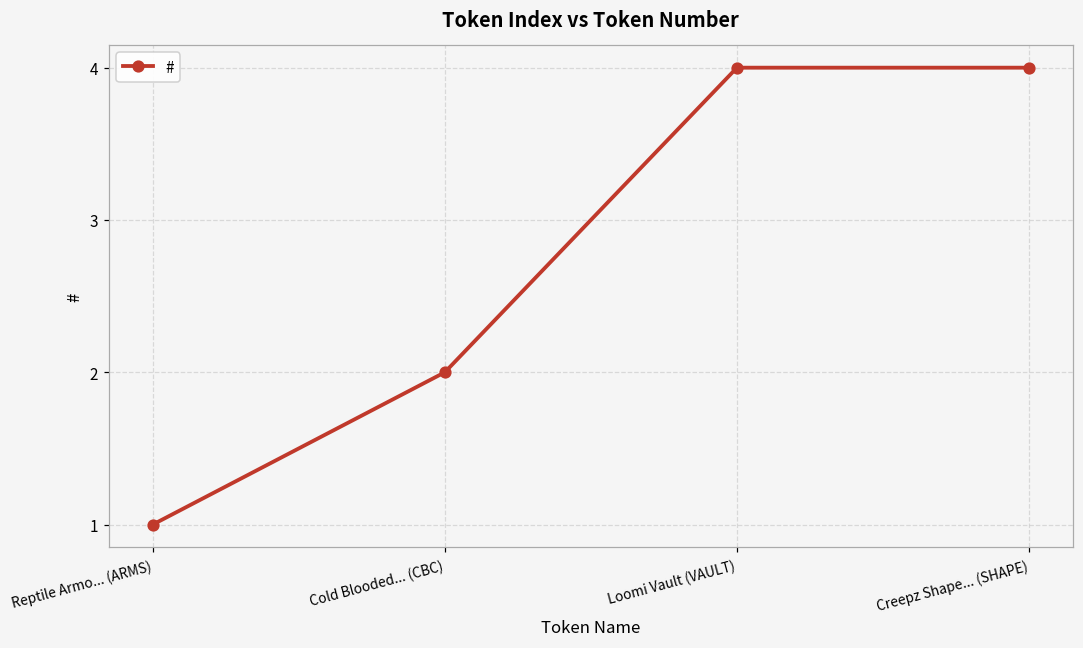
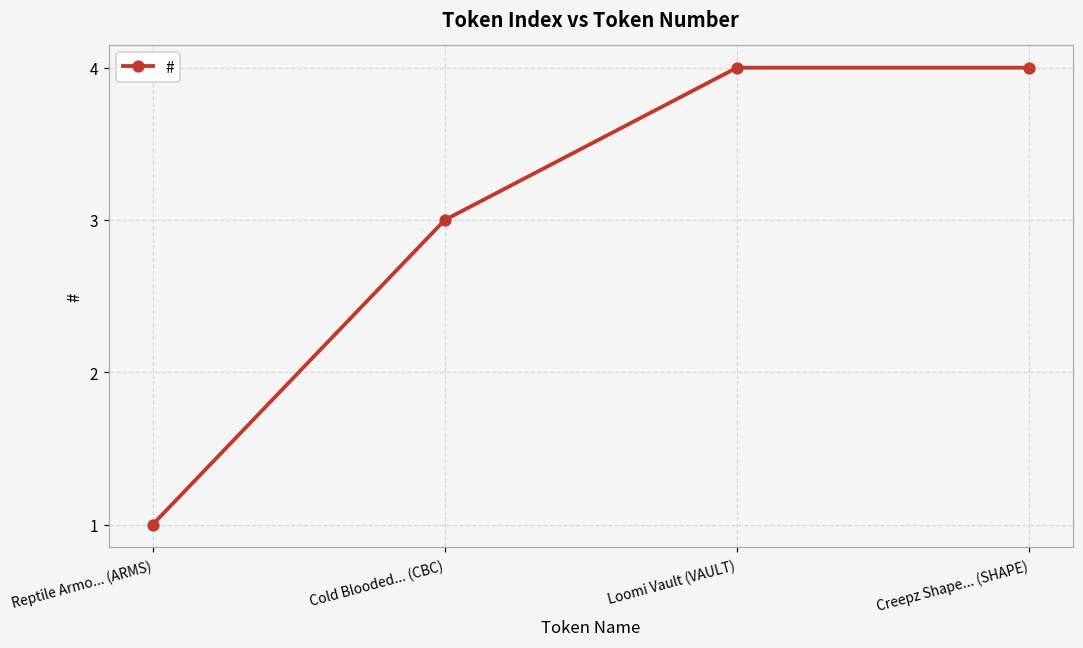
Cold Blooded... (CBC): 2 -> 3
